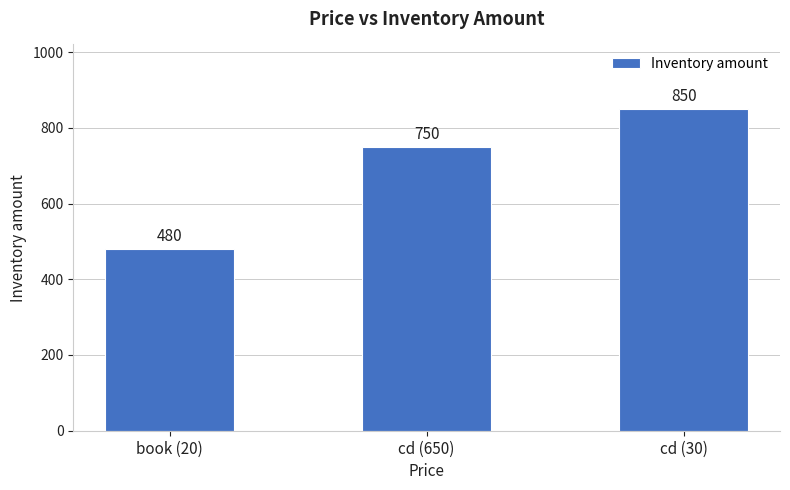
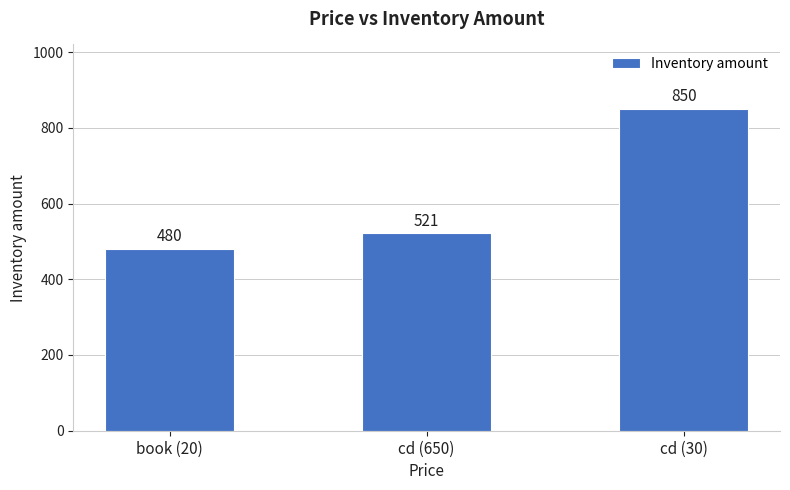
cd (650): 750 -> 521
